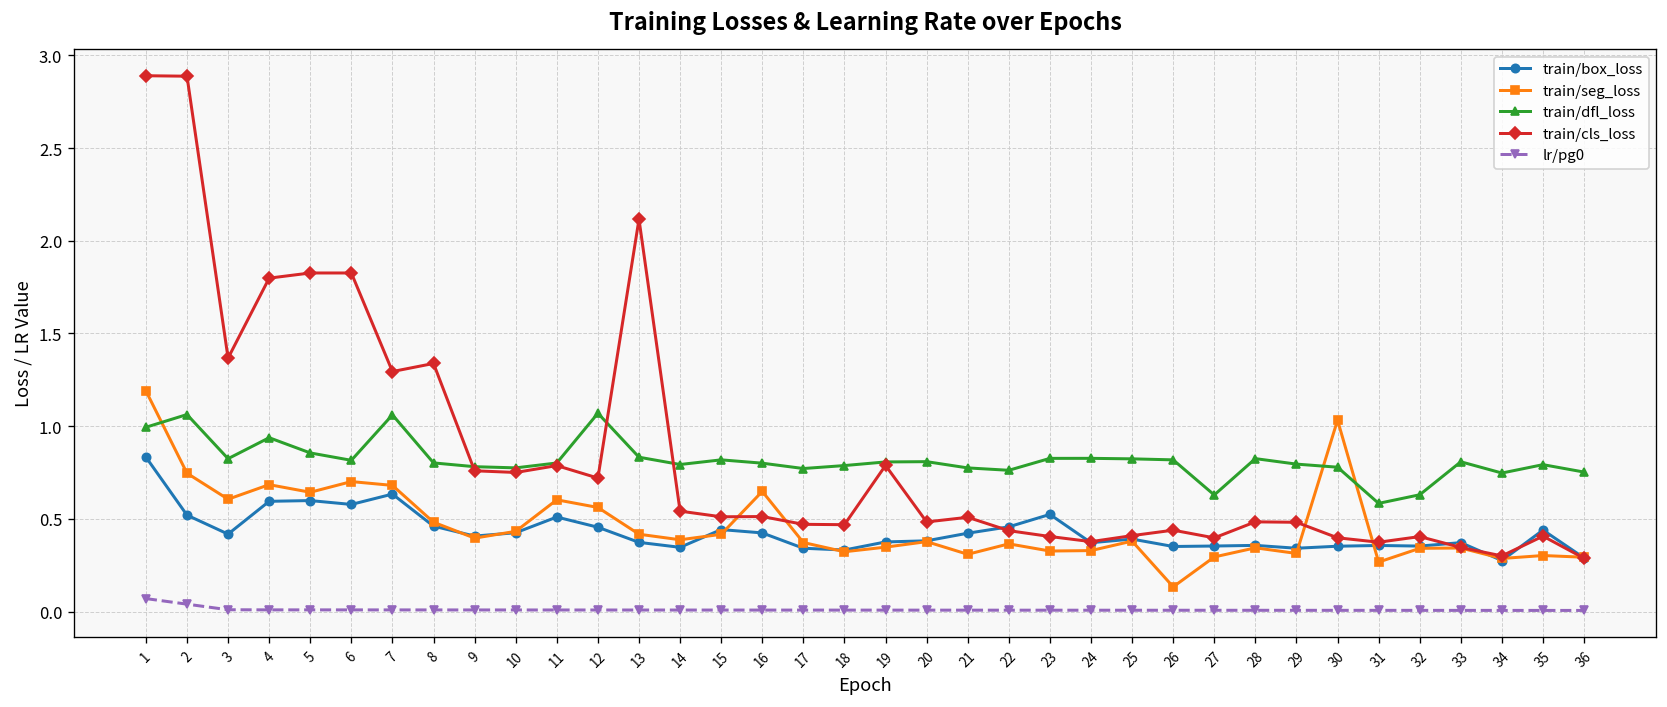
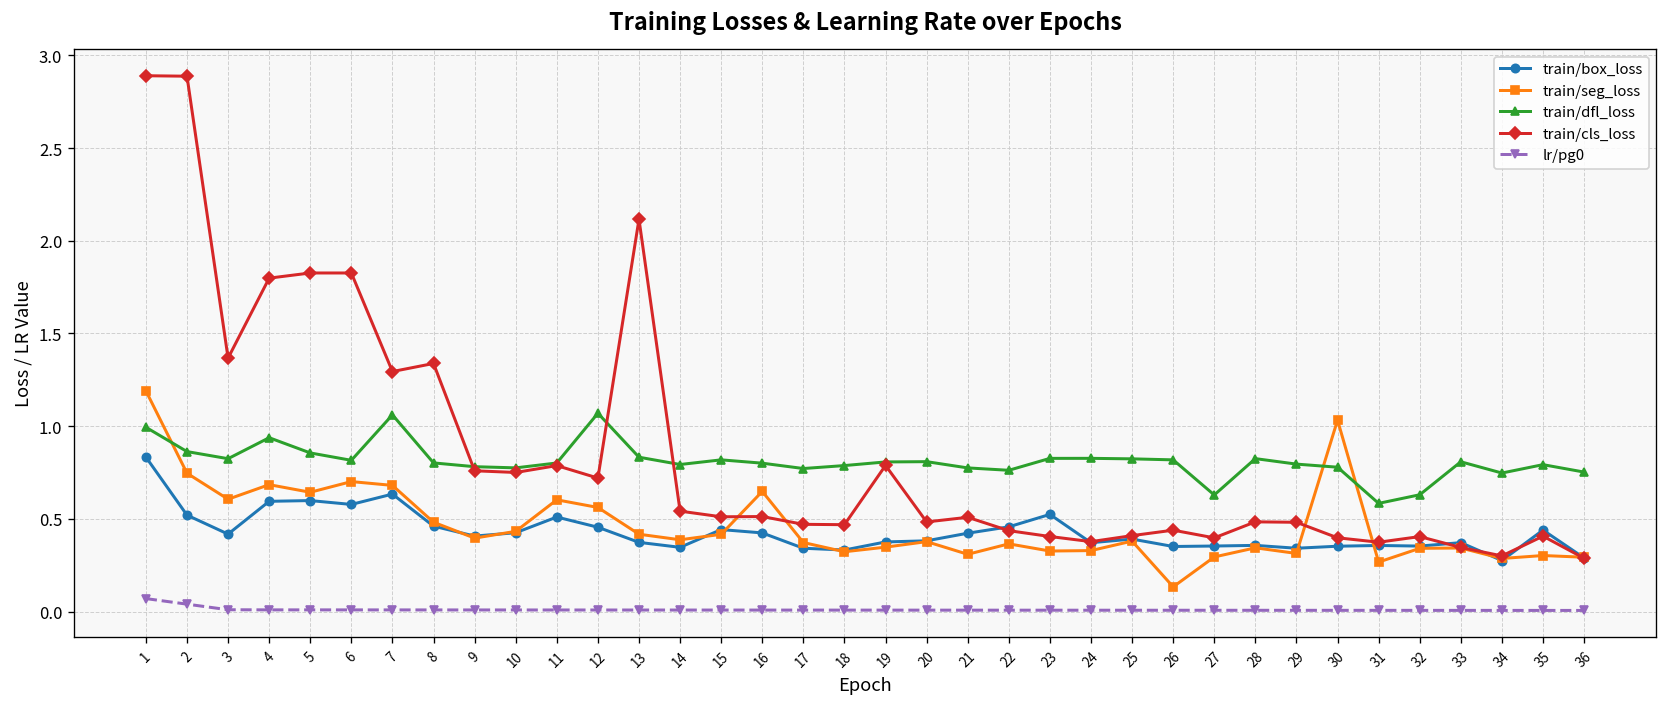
train/dfl_loss, 2: 1.06 -> 0.86
